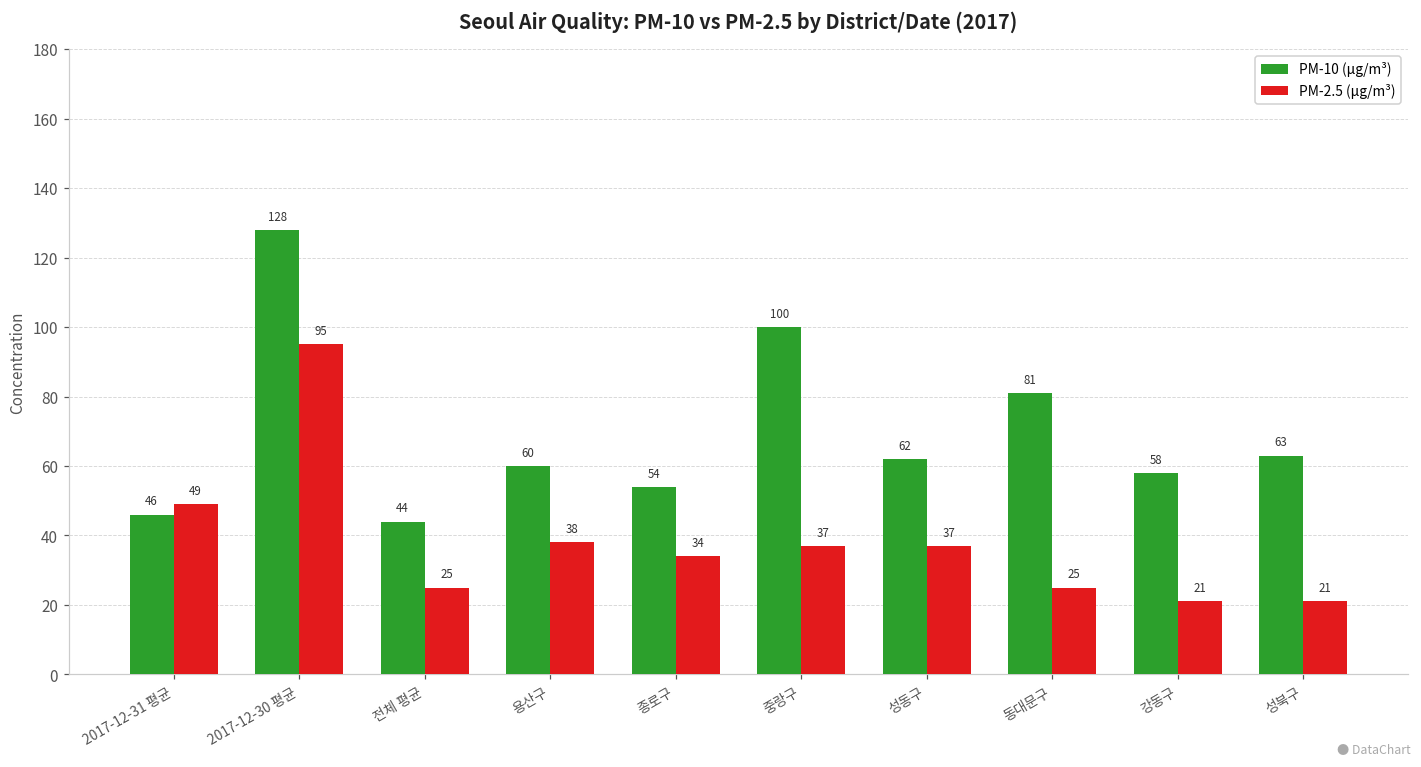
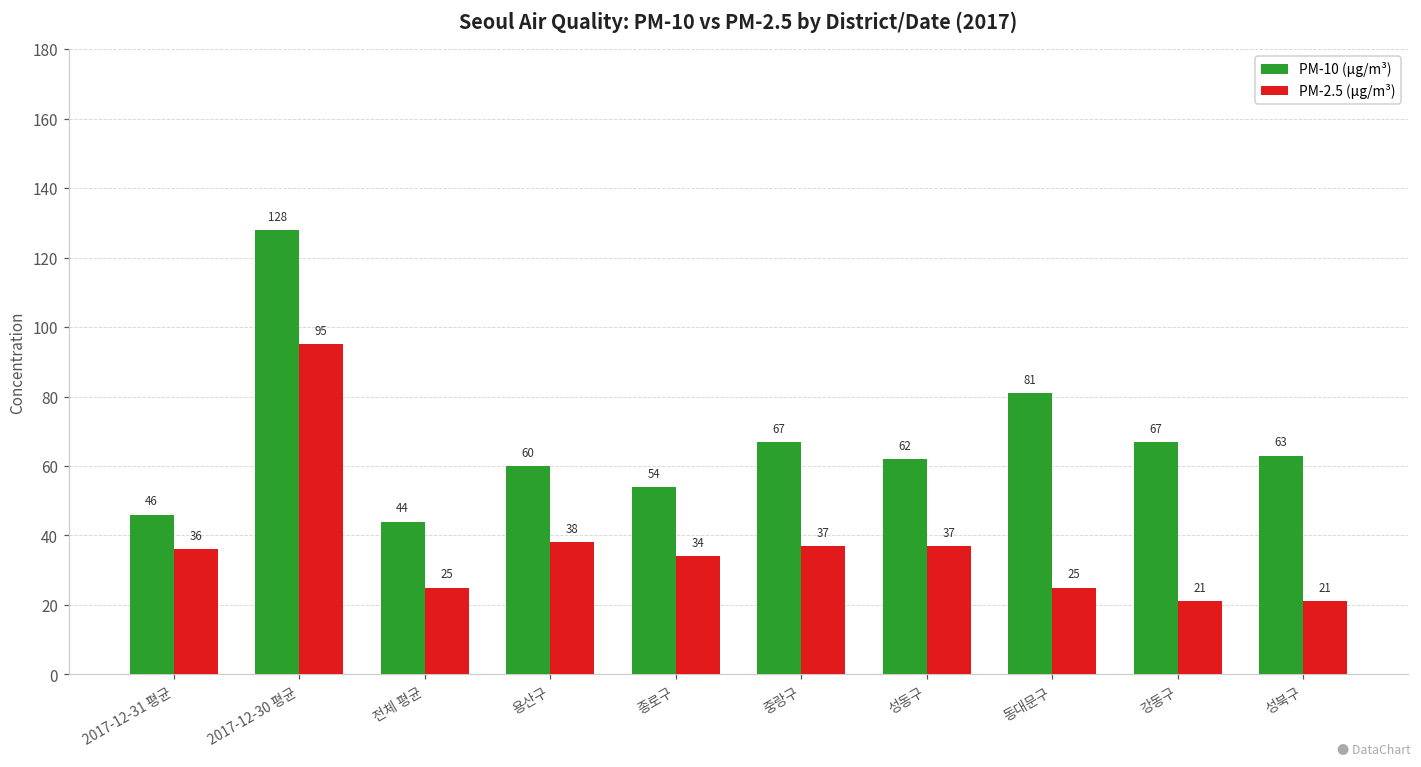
PM-2.5 (μg/m³), 2017-12-31 평균: 49 -> 36
PM-10 (μg/m³), 중랑구: 100 -> 67
PM-10 (μg/m³), 강동구: 58 -> 67
